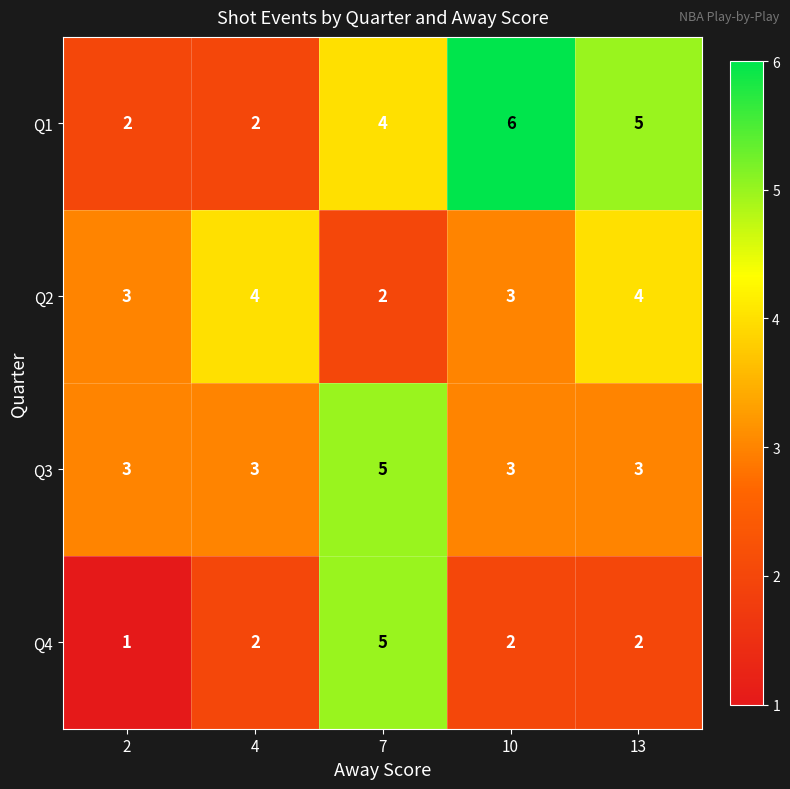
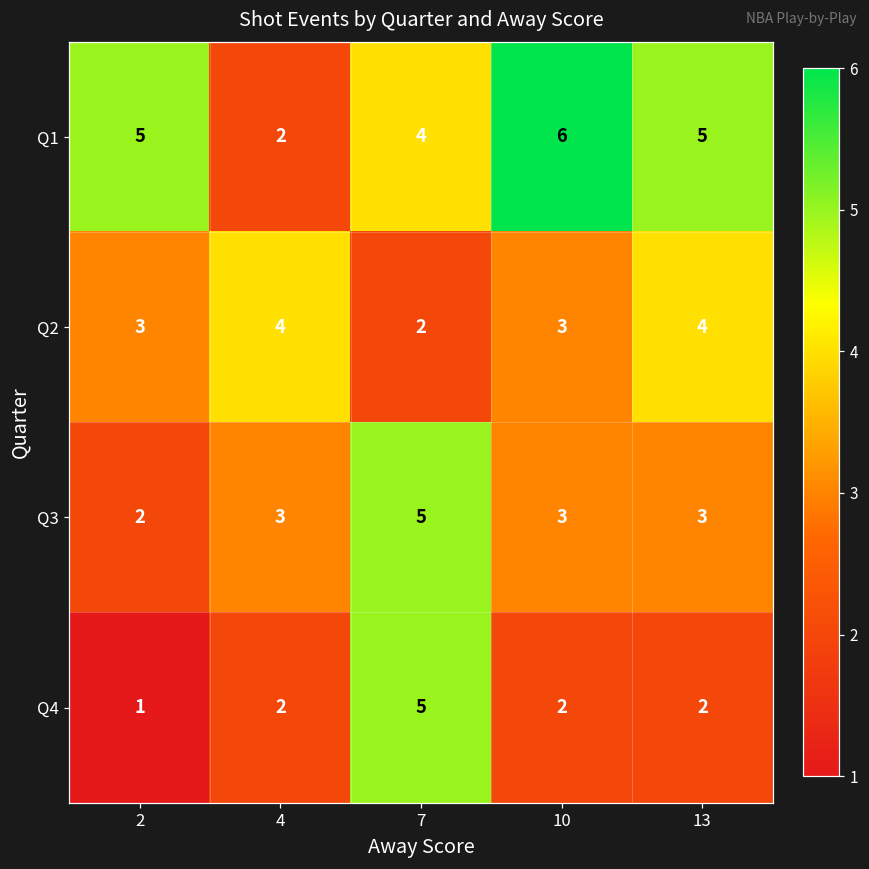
Q1, 2: 2 -> 5
Q3, 2: 3 -> 2
